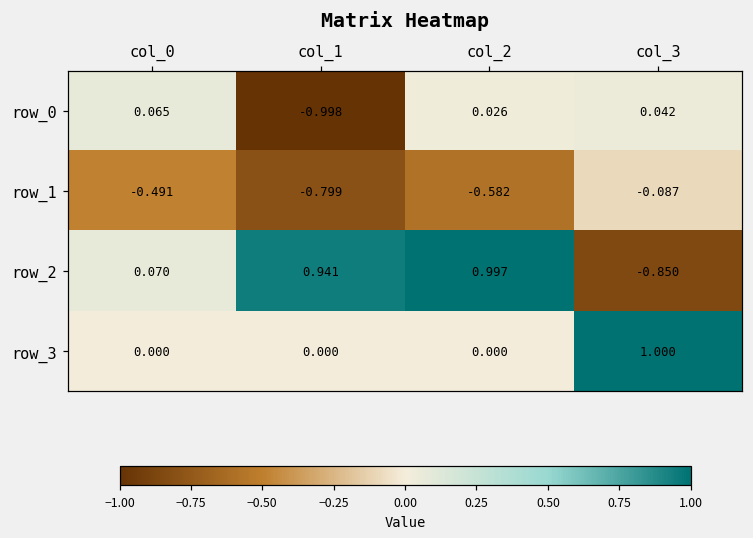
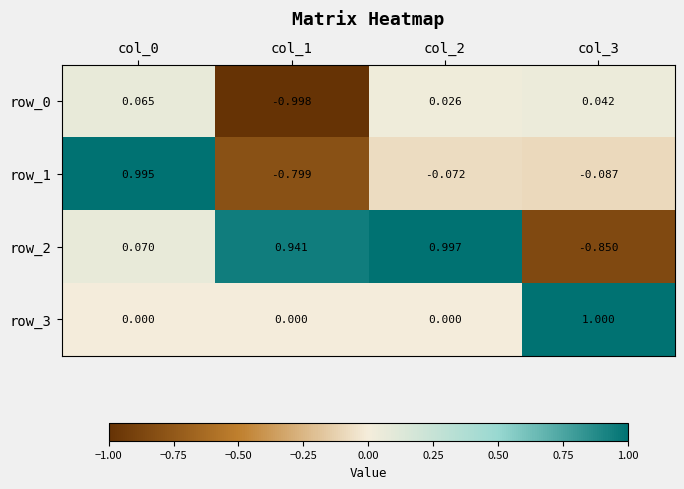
row_1, col_0: -0.491 -> 0.995
row_1, col_2: -0.582 -> -0.072
